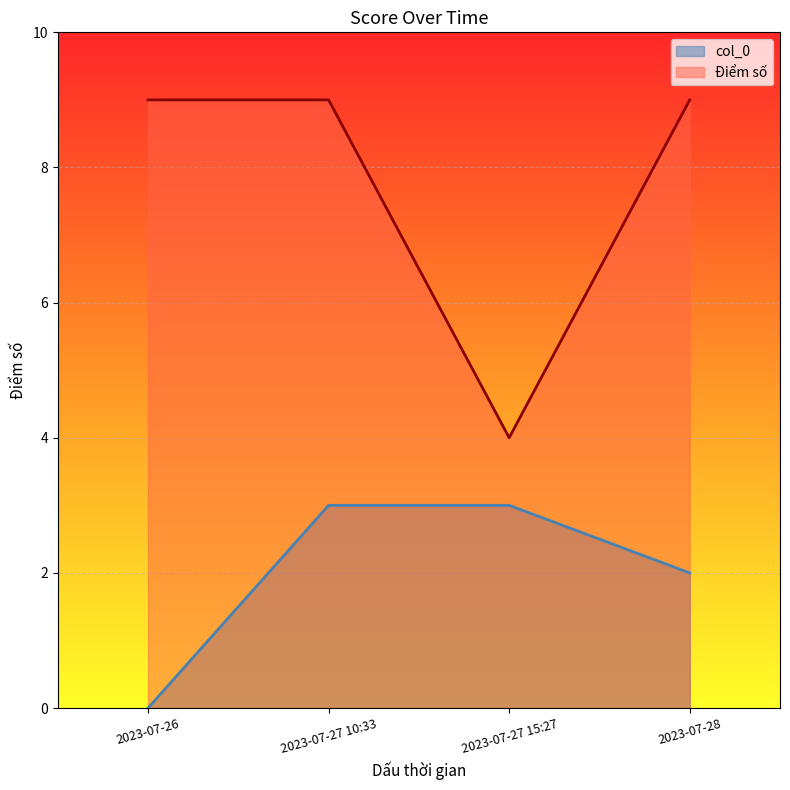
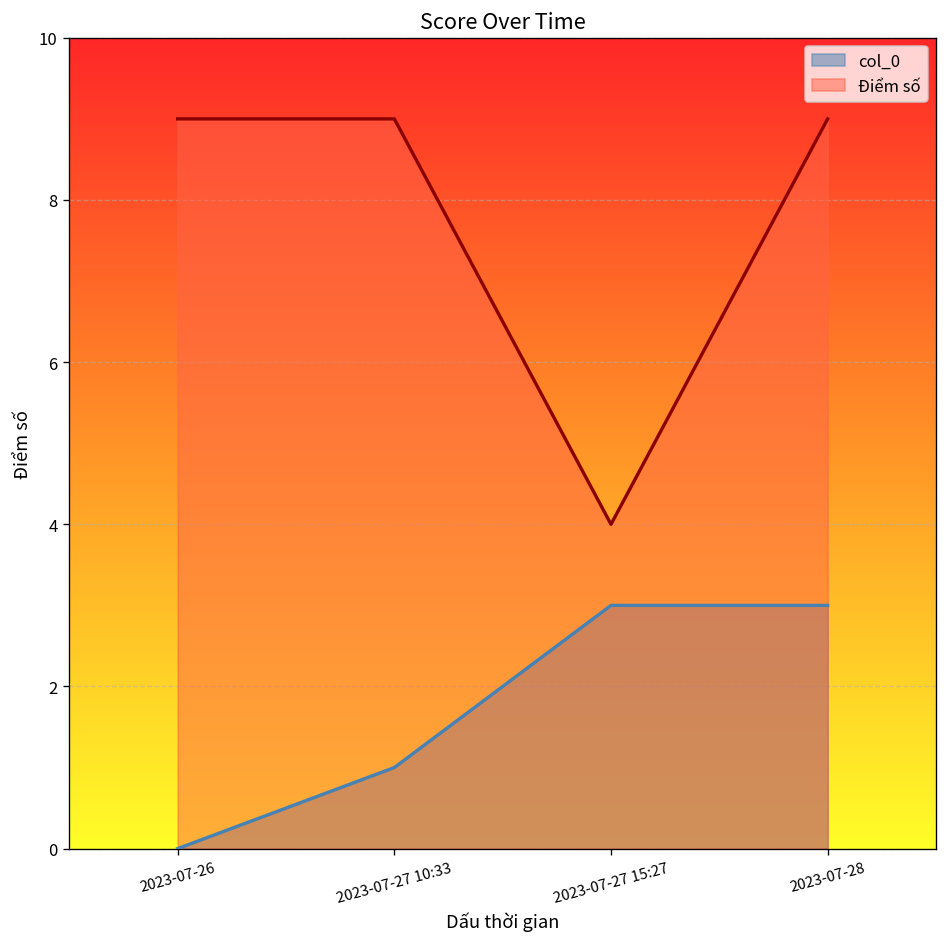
col_0, 2023-07-27 10:33: 3 -> 1
col_0, 2023-07-28: 2 -> 3
